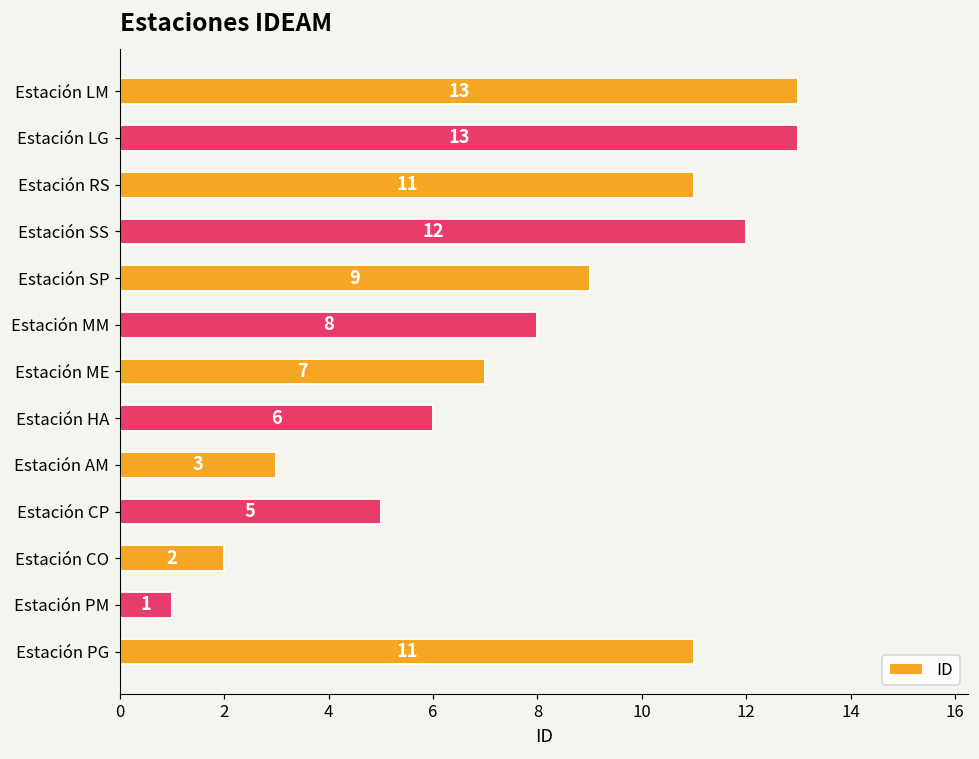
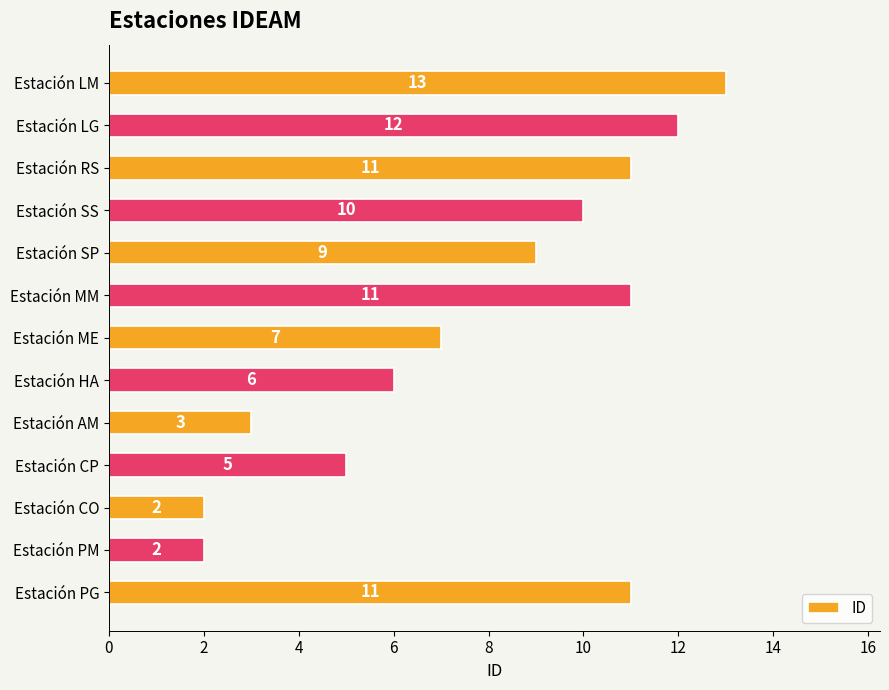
Estación LG: 13 -> 12
Estación SS: 12 -> 10
Estación MM: 8 -> 11
Estación PM: 1 -> 2
